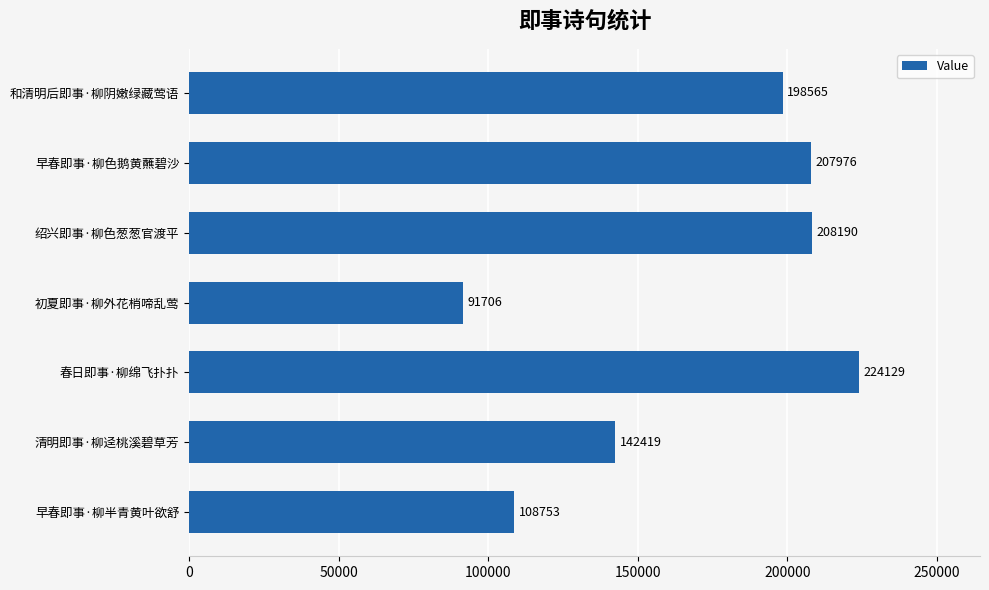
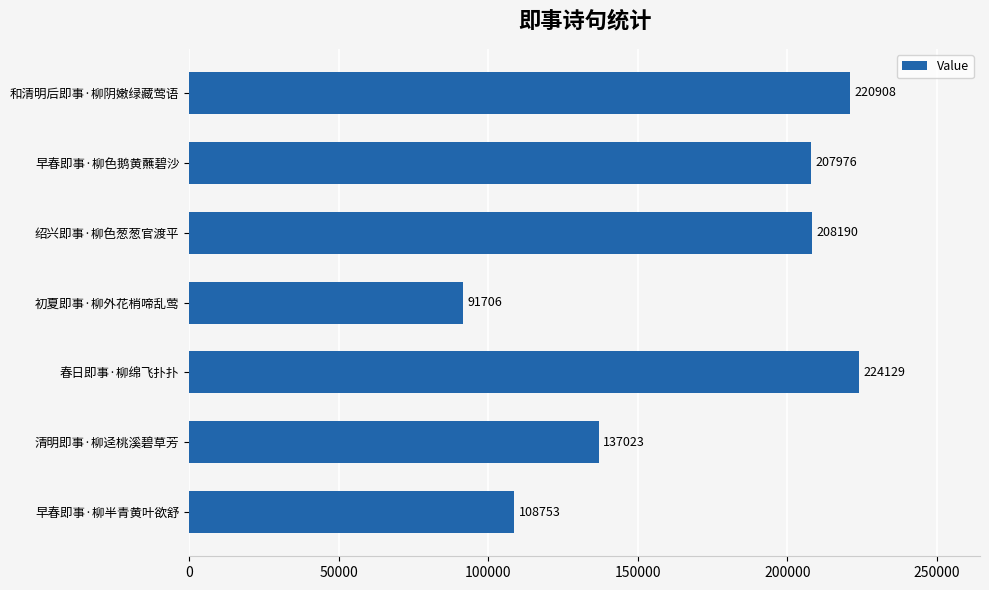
和清明后即事·柳阴嫩绿藏莺语: 198565 -> 220908
清明即事·柳迳桃溪碧草芳: 142419 -> 137023
